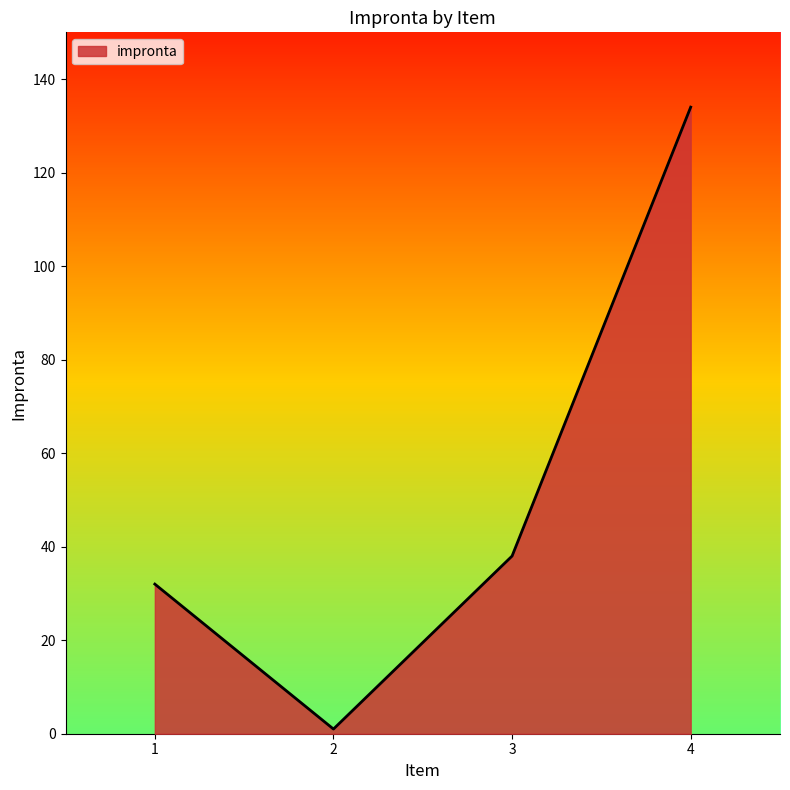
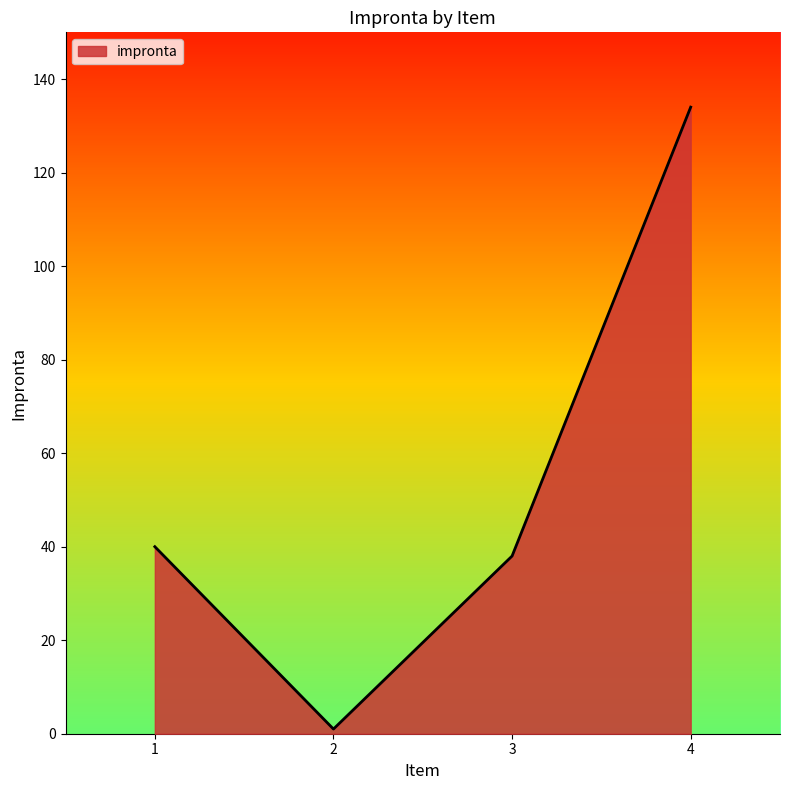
1: 32 -> 40
